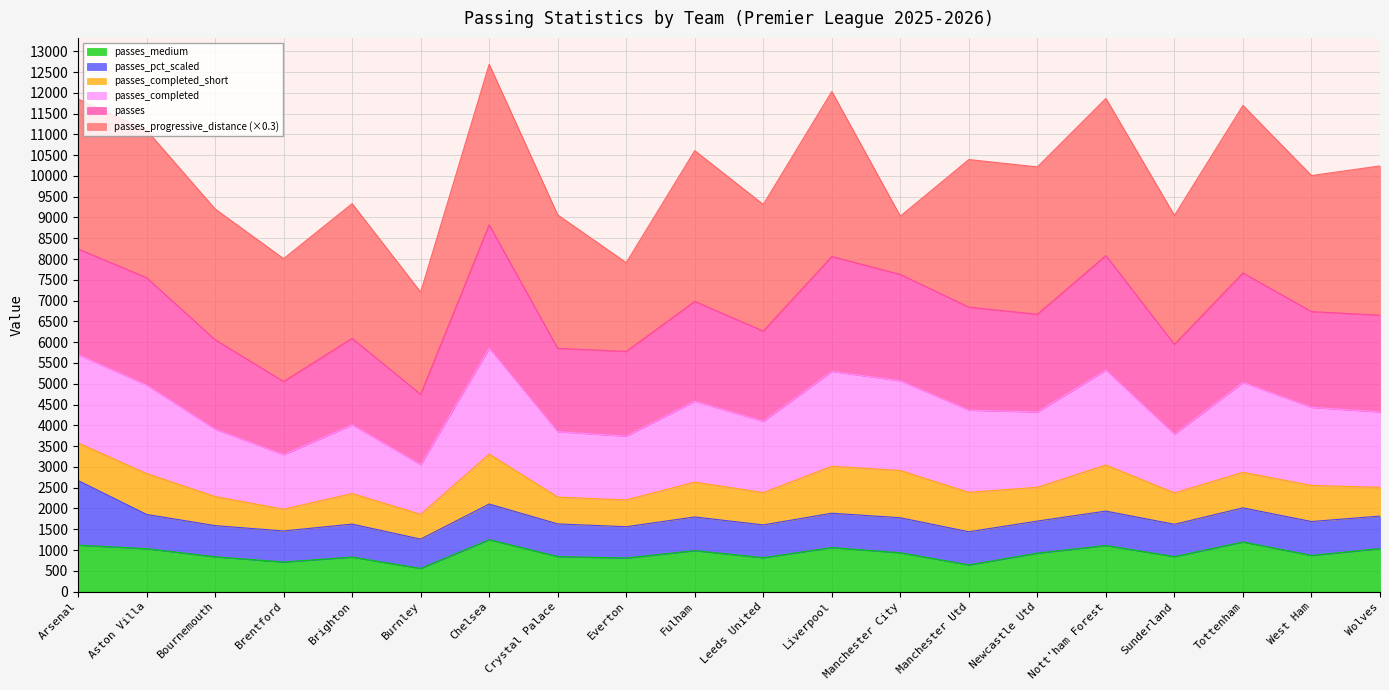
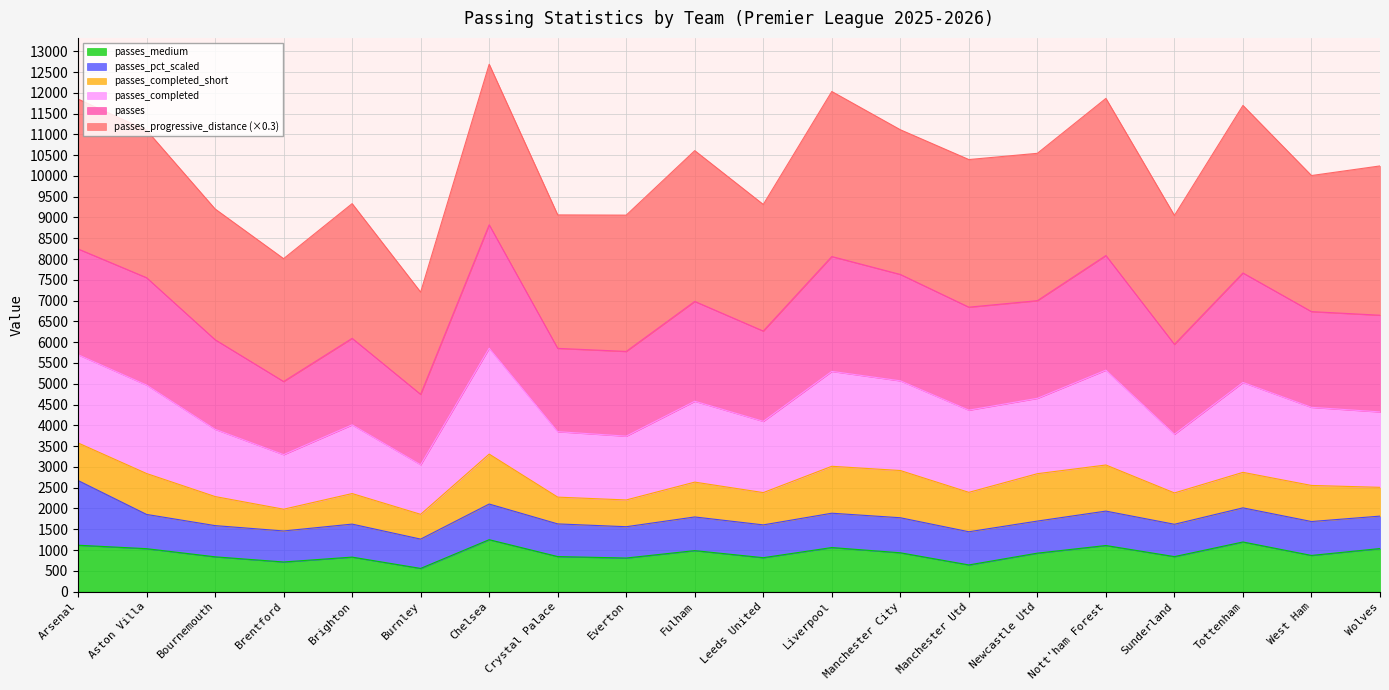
passes_progressive_distance (×0.3), Everton: 2100 -> 3300
passes_progressive_distance (×0.3), Manchester City: 1400 -> 3500
passes_completed_short, Newcastle Utd: 800 -> 1100
